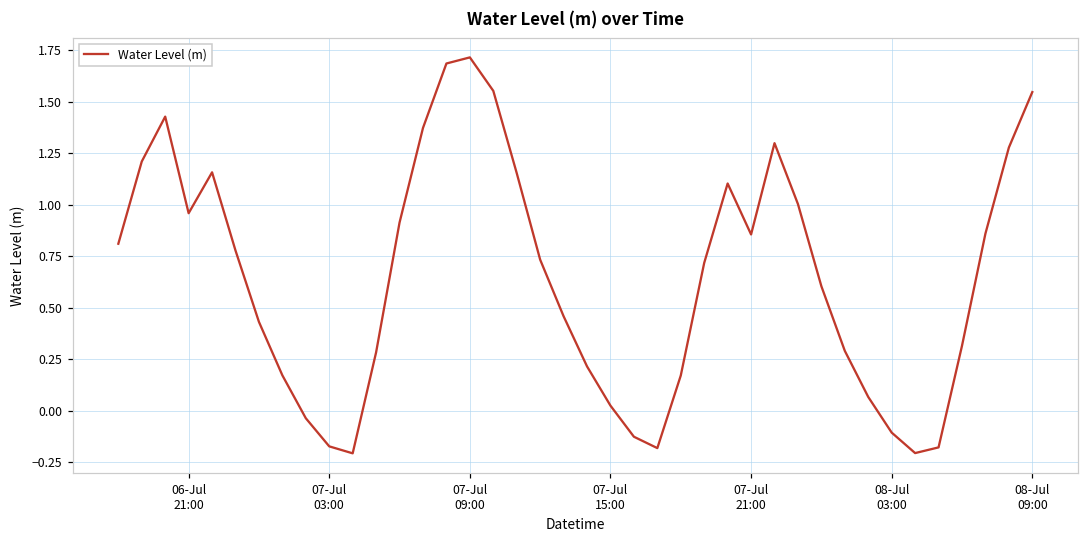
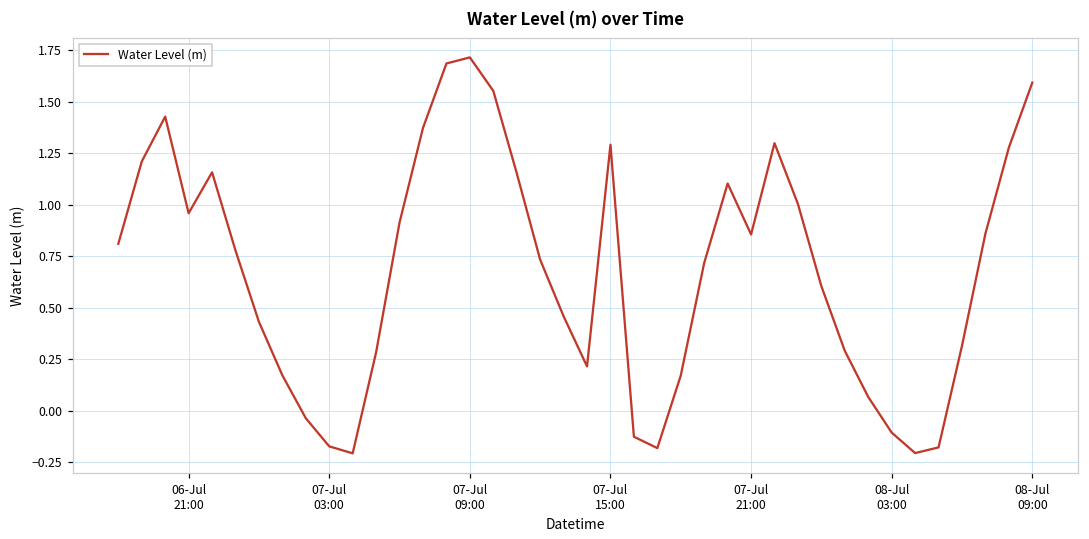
07-Jul 15:00: 0.02 -> 1.29
08-Jul 09:00: 1.55 -> 1.59
